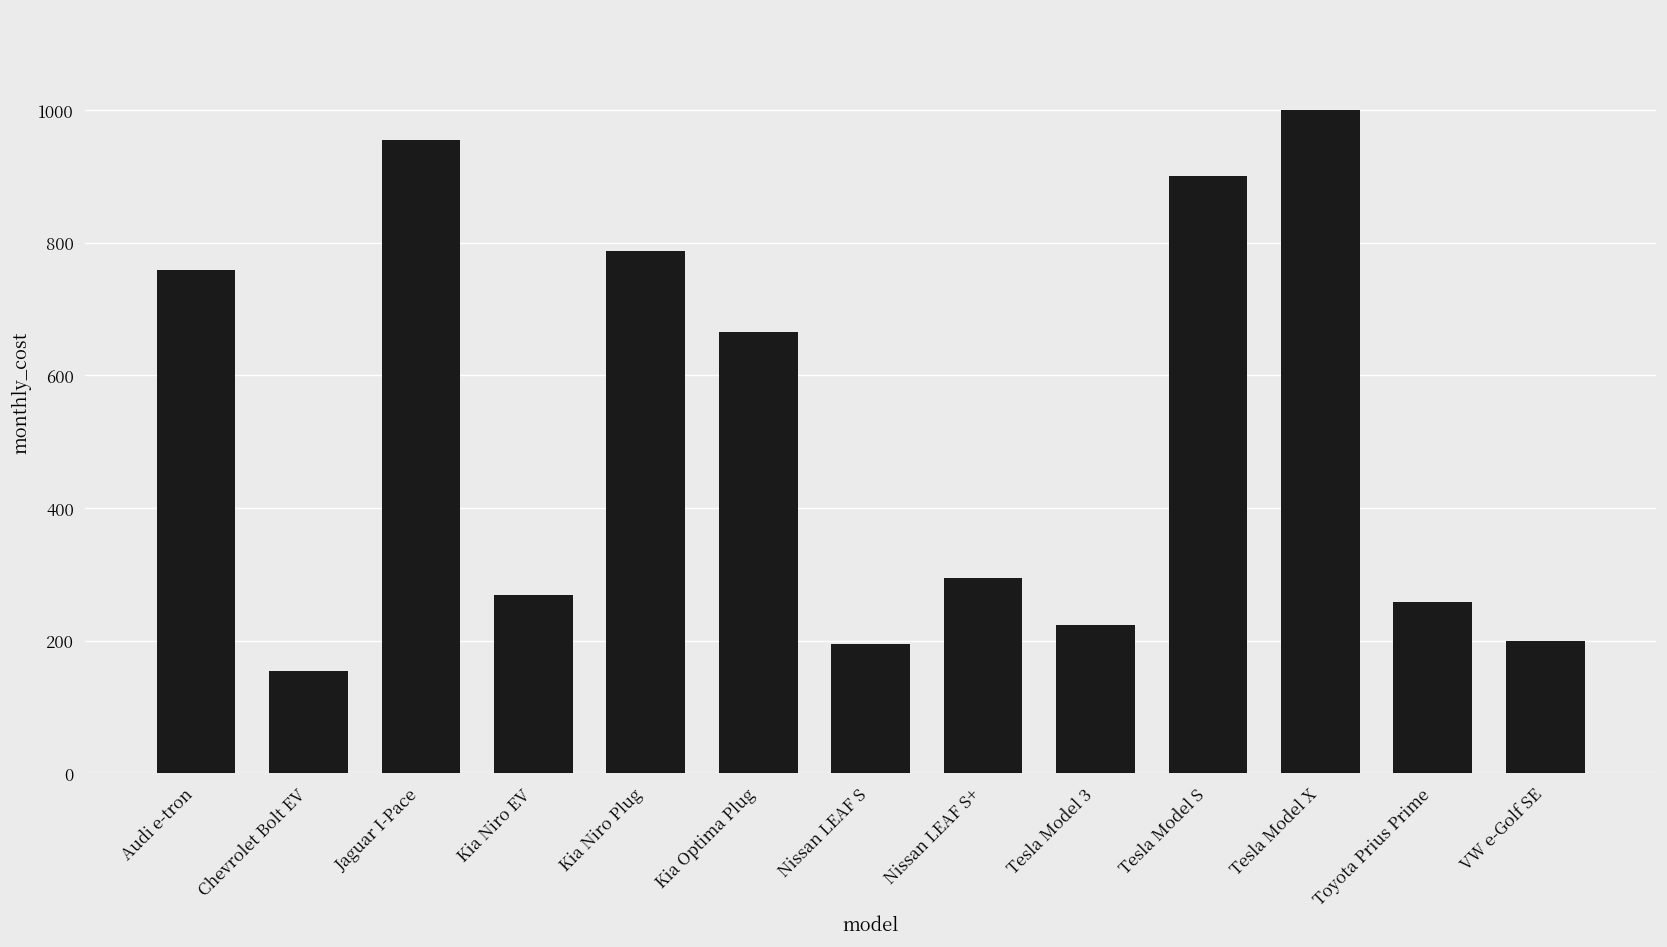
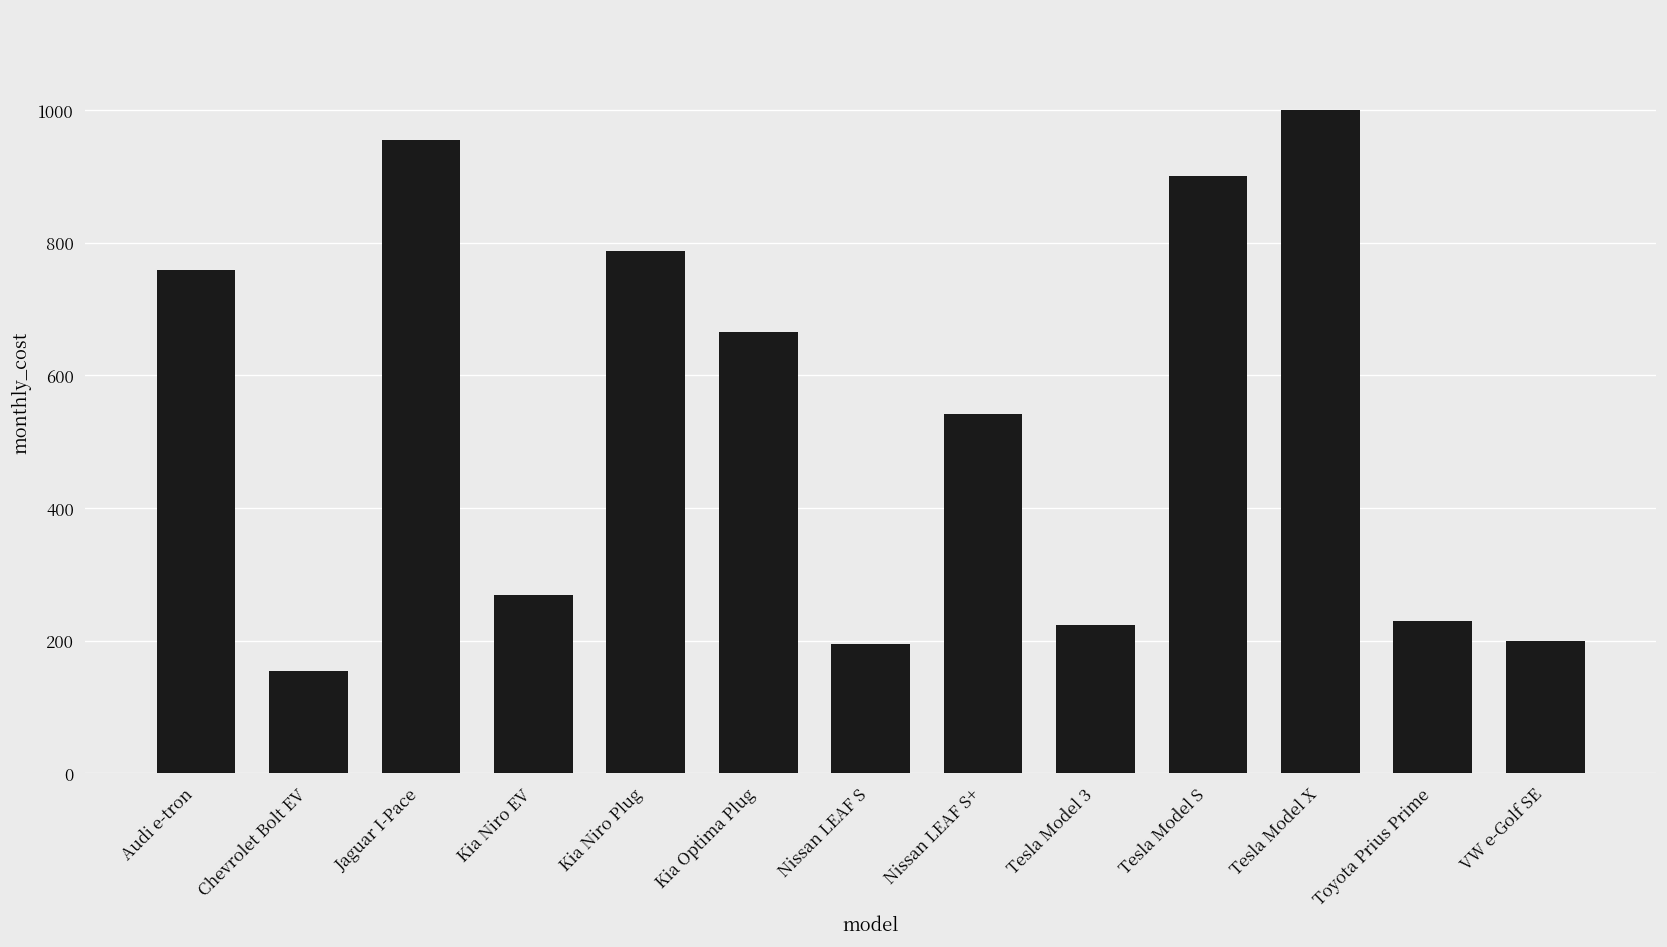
Nissan LEAF S+: 300 -> 540
Toyota Prius Prime: 260 -> 230
